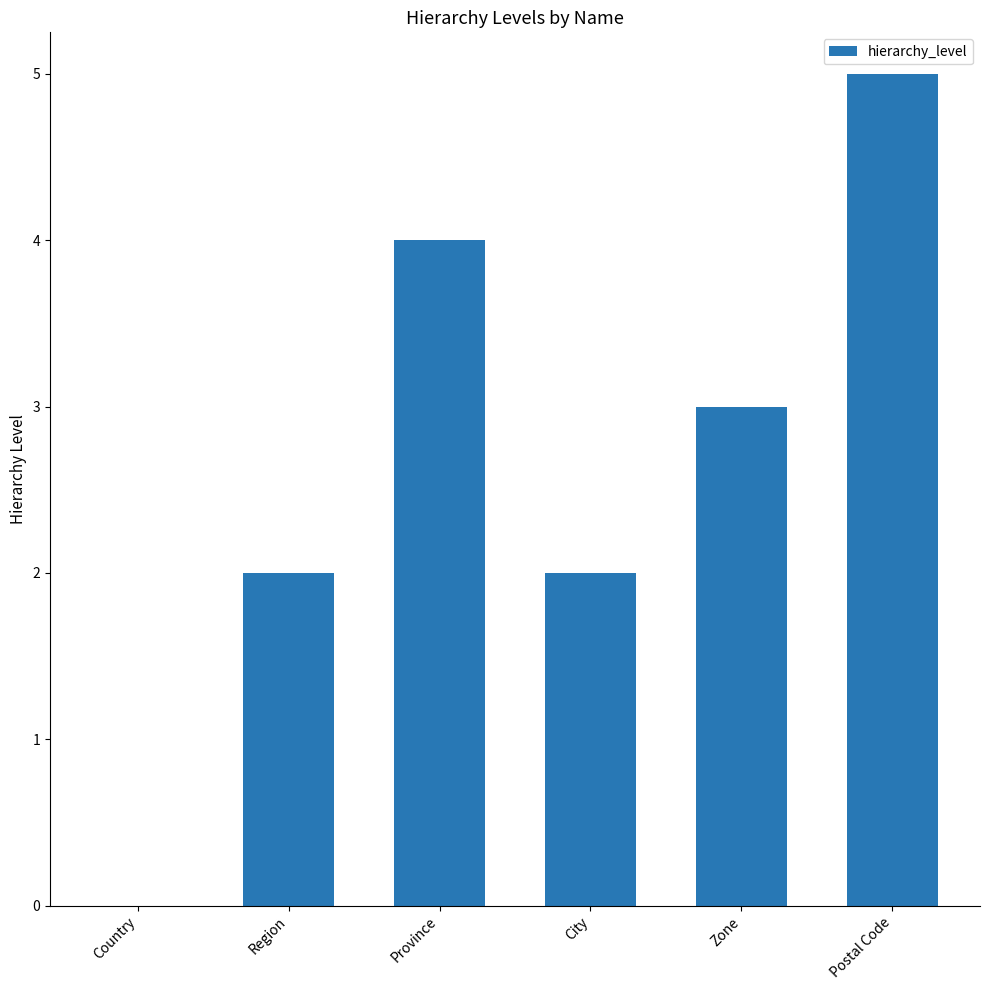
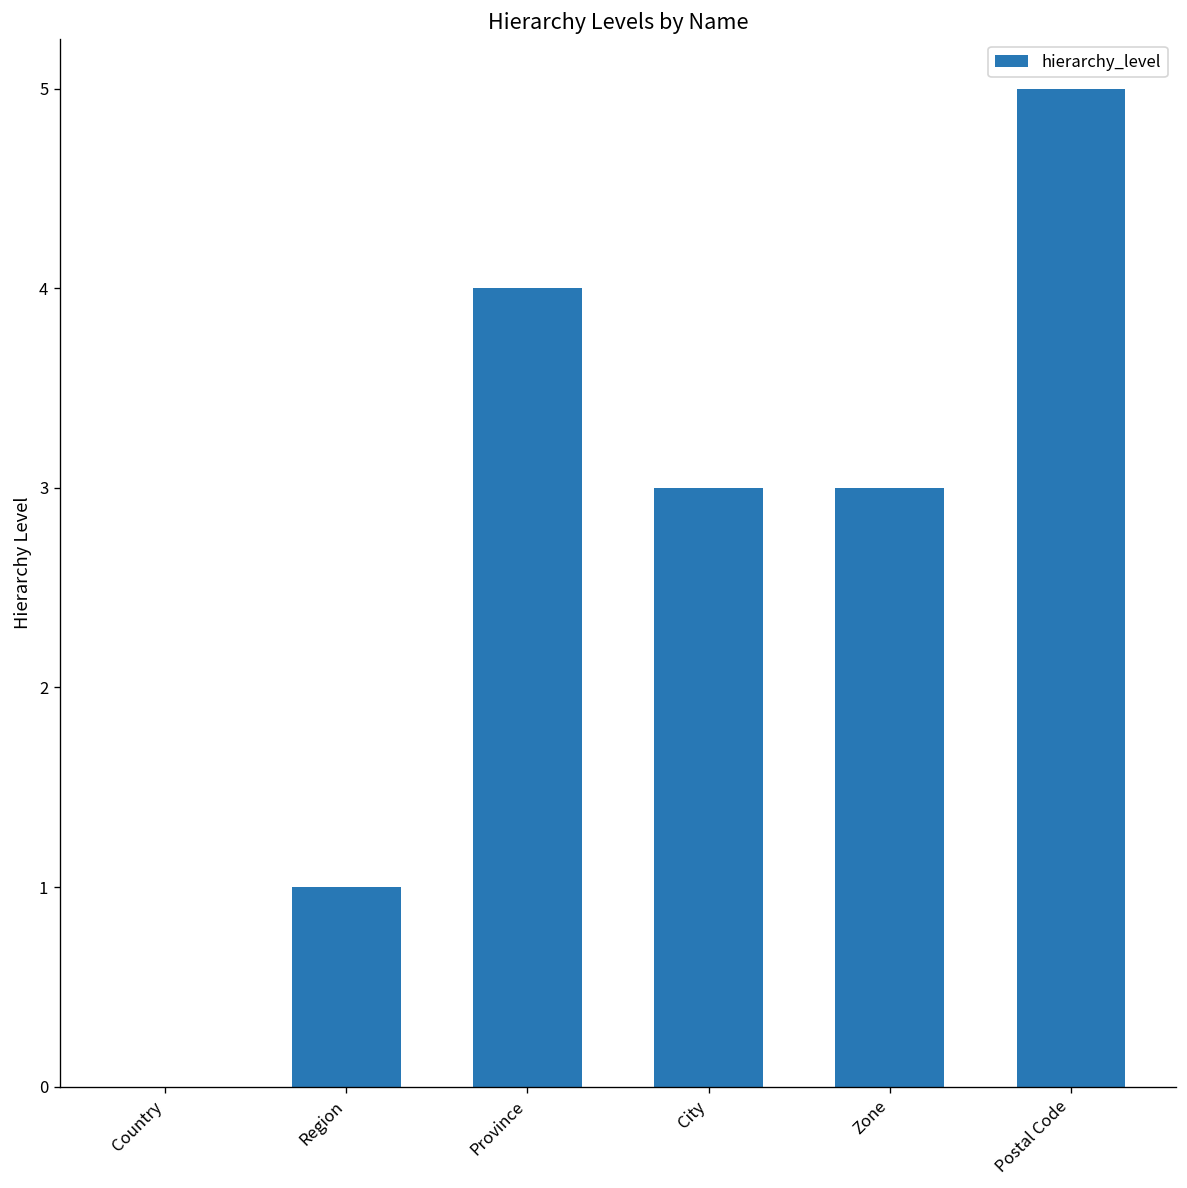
Region: 2 -> 1
City: 2 -> 3
